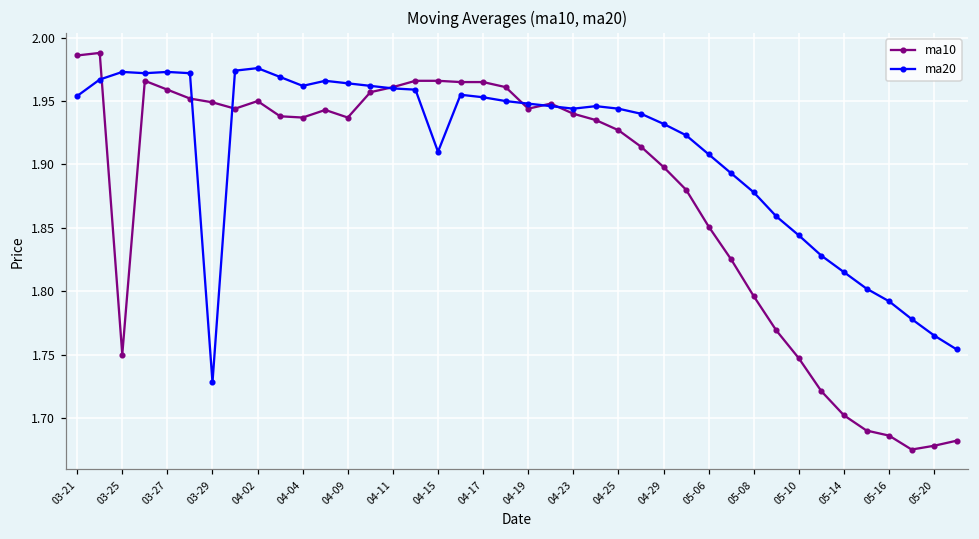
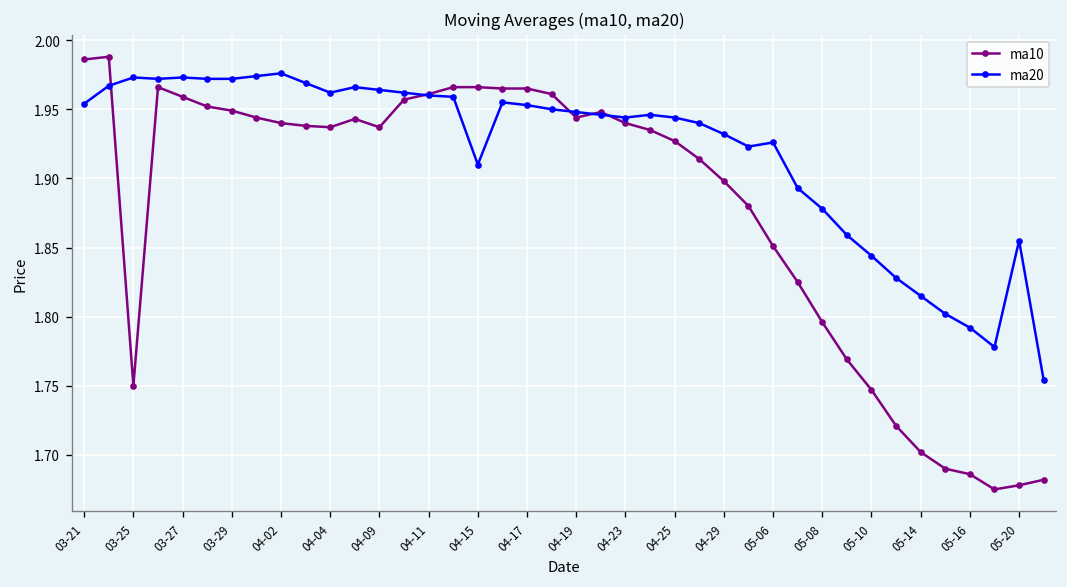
ma20, 03-29: 1.728 -> 1.972
ma10, 04-02: 1.95 -> 1.94
ma20, 05-06: 1.908 -> 1.926
ma20, 05-20: 1.765 -> 1.855
